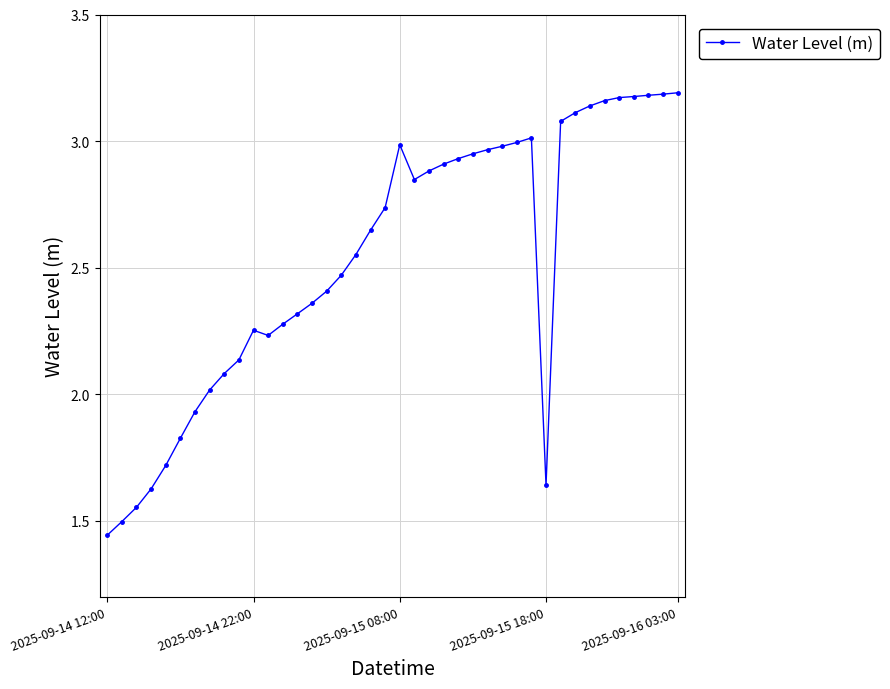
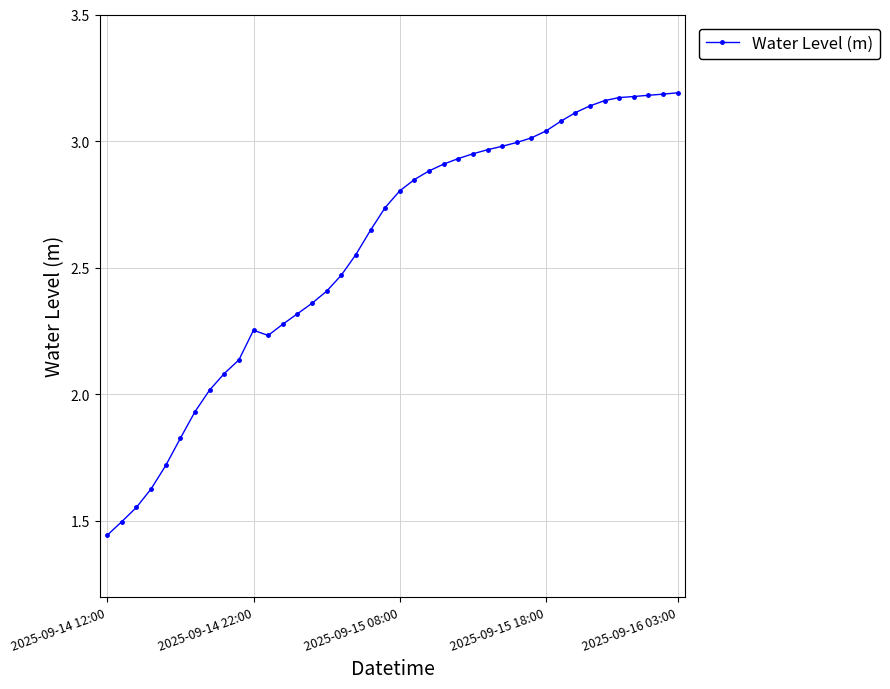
2025-09-15 08:00: 2.99 -> 2.80
2025-09-15 18:00: 1.64 -> 3.04
